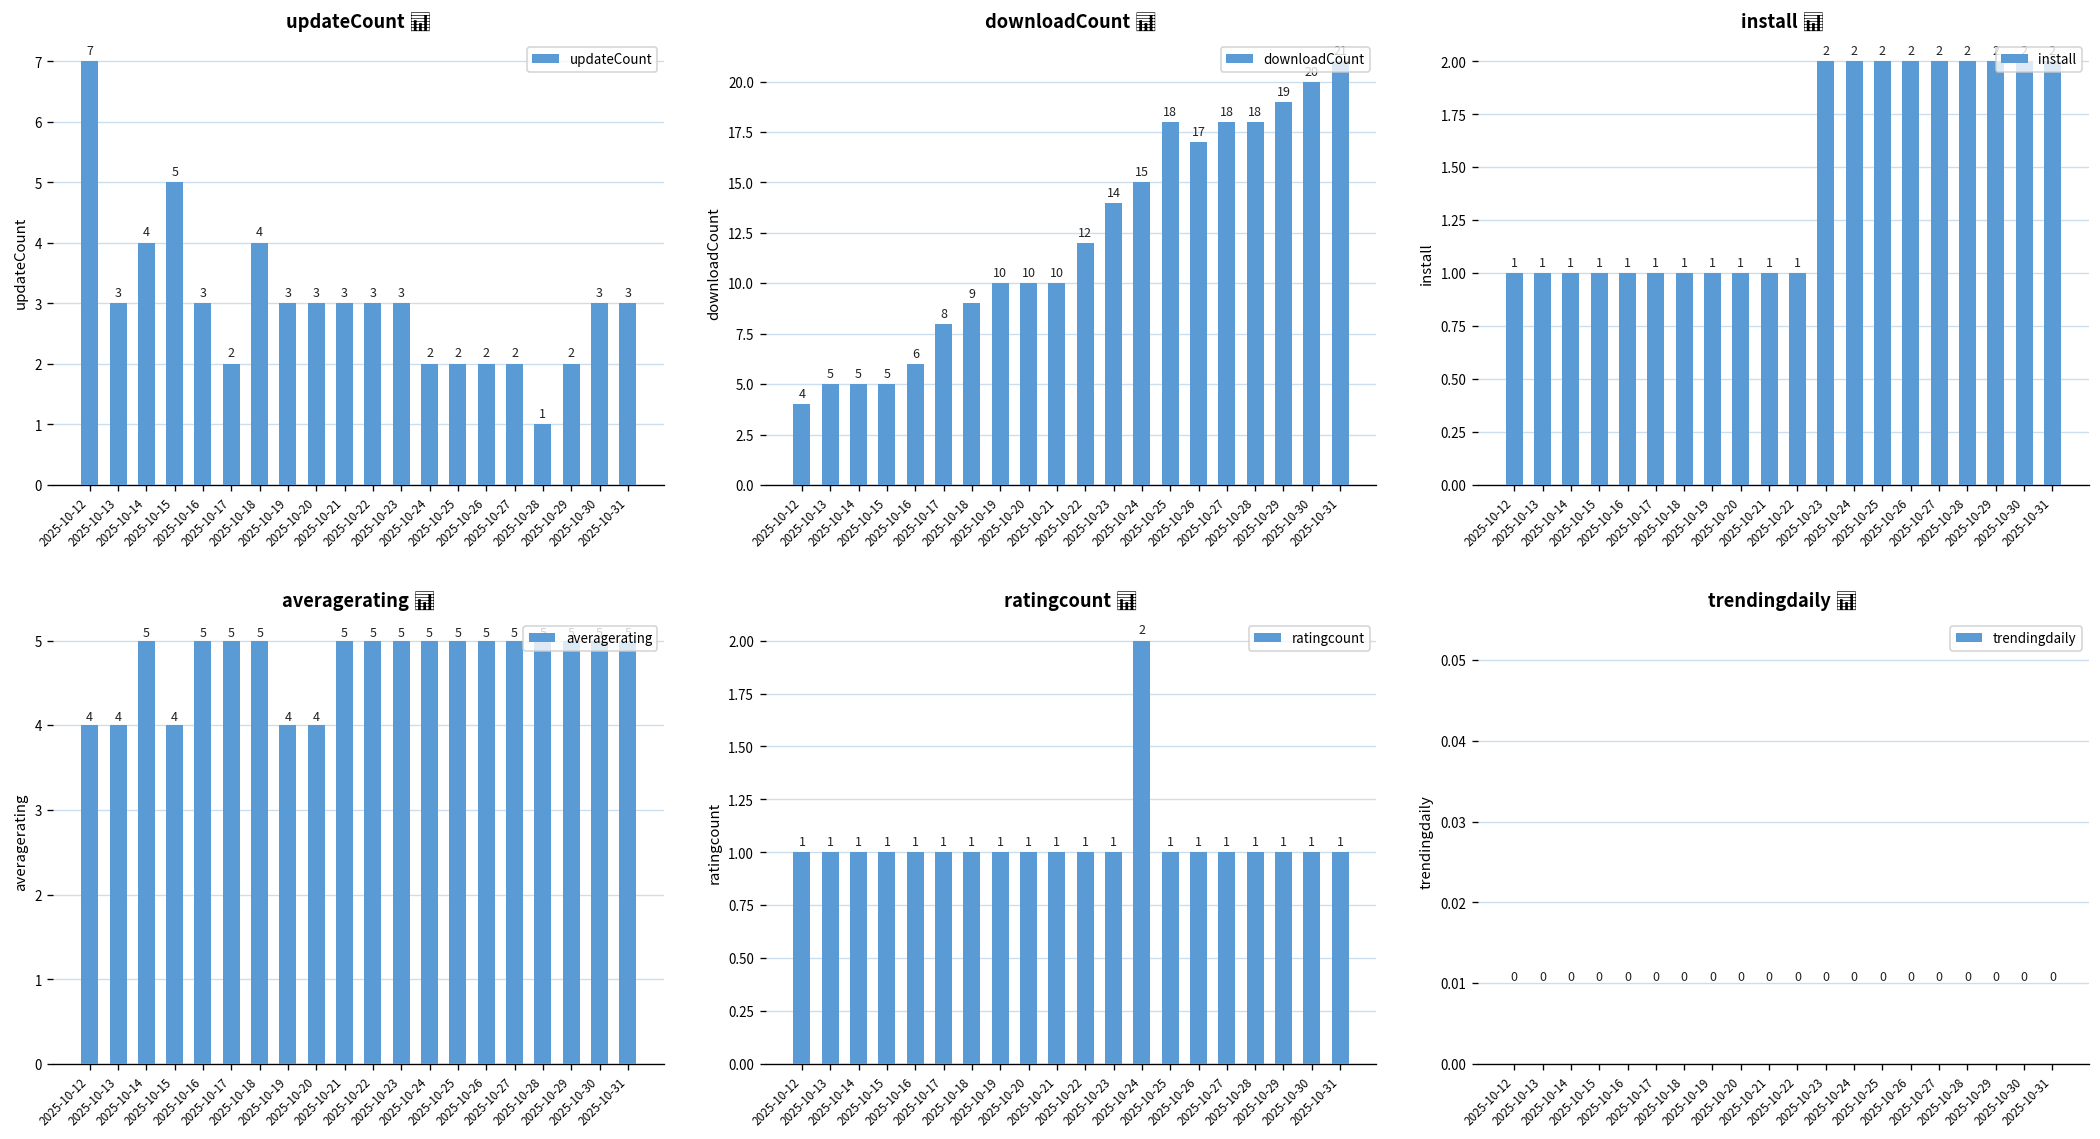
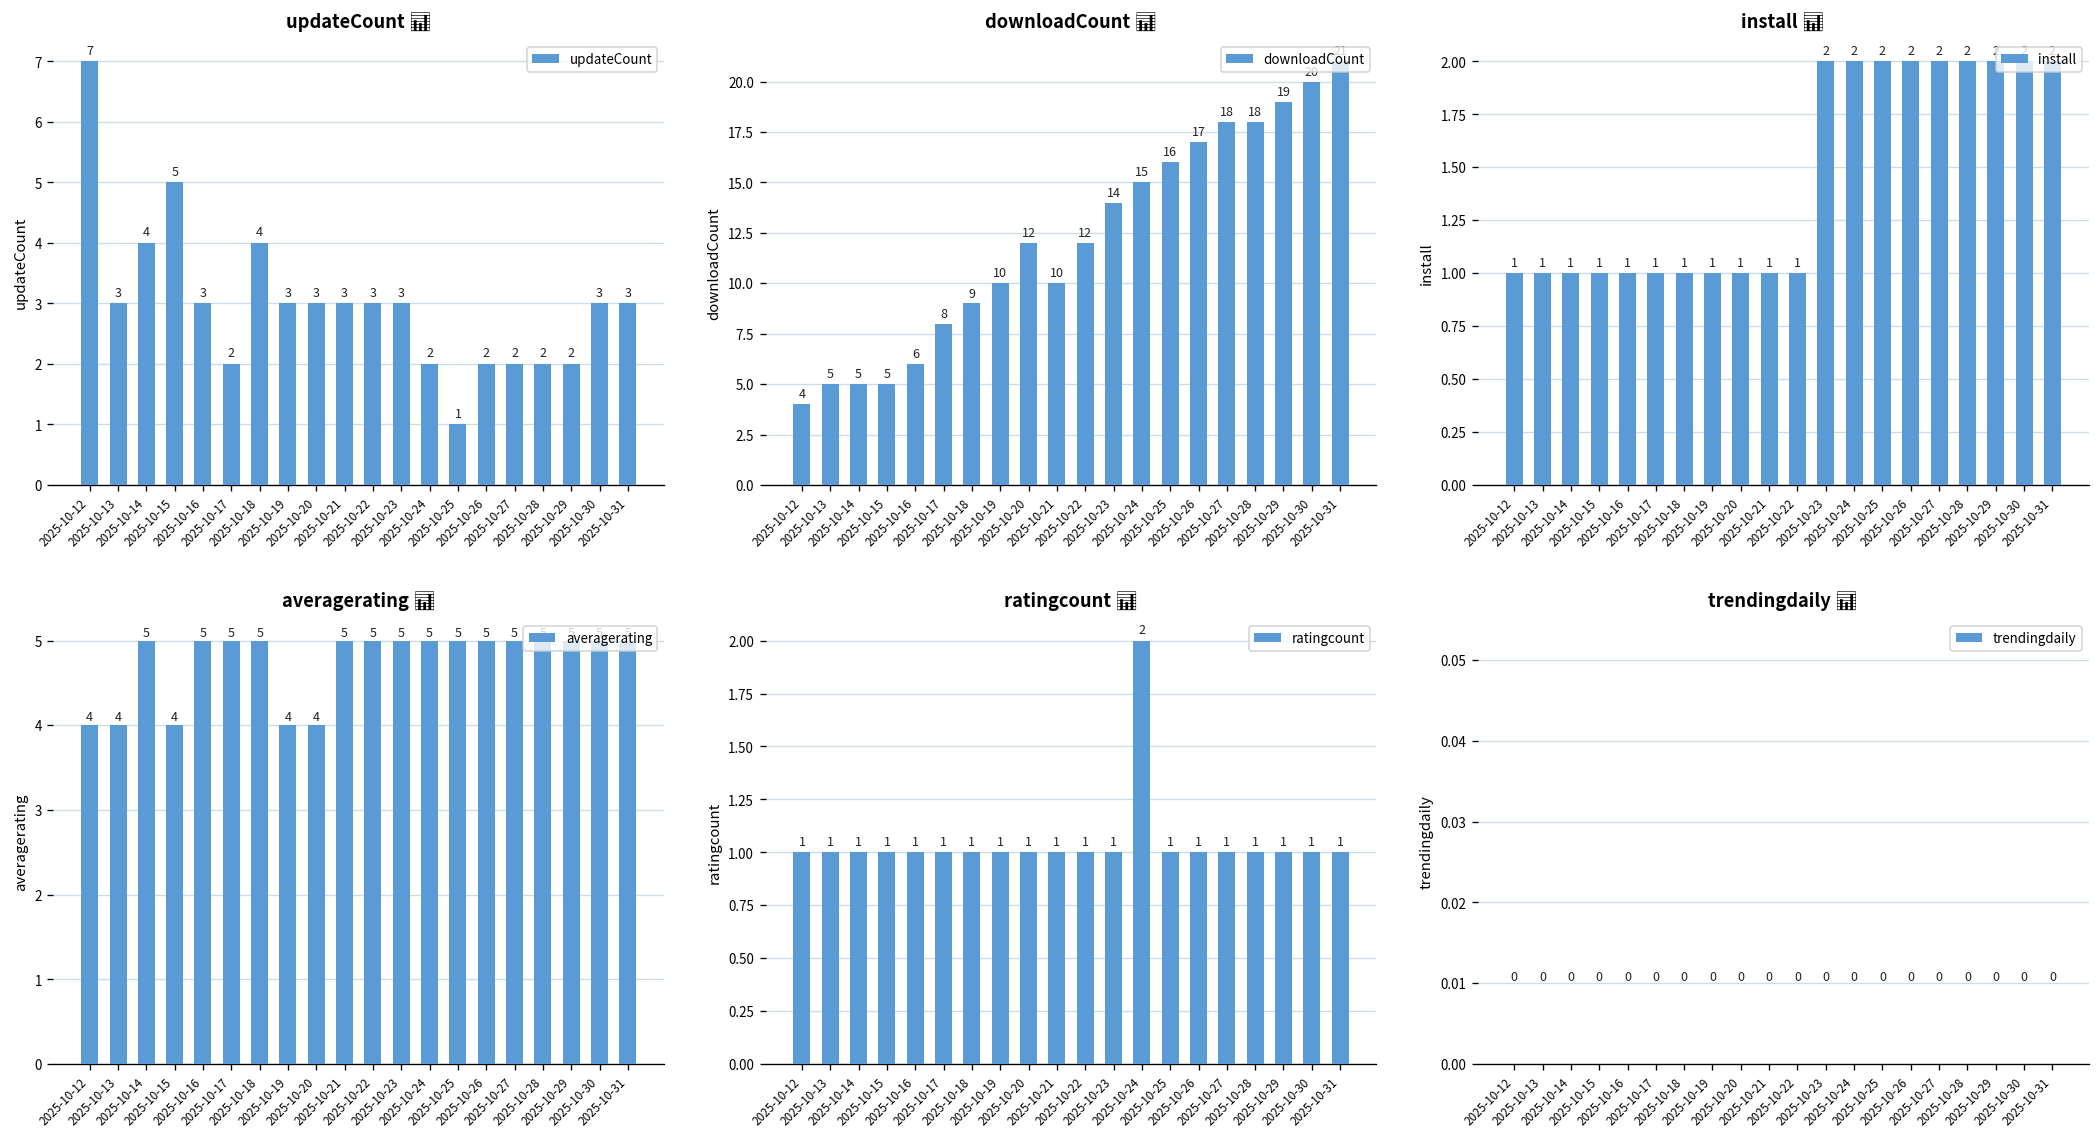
updateCount 📊, 2025-10-25: 2 -> 1
updateCount 📊, 2025-10-28: 1 -> 2
downloadCount 📊, 2025-10-20: 10 -> 12
downloadCount 📊, 2025-10-25: 18 -> 16
